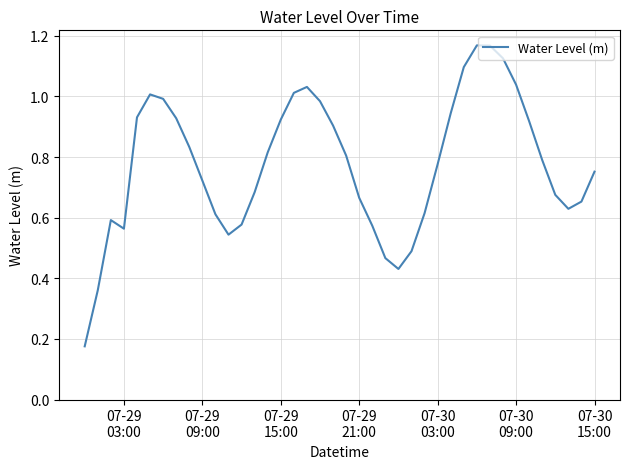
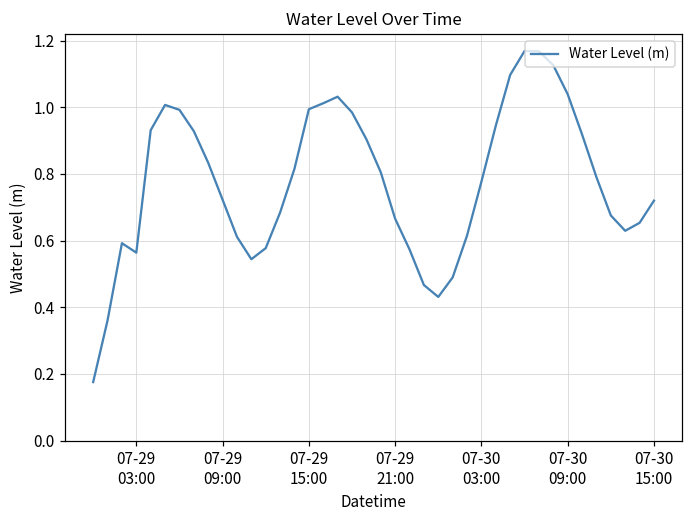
07-29 15:00: 0.92 -> 0.99
07-30 15:00: 0.75 -> 0.72
